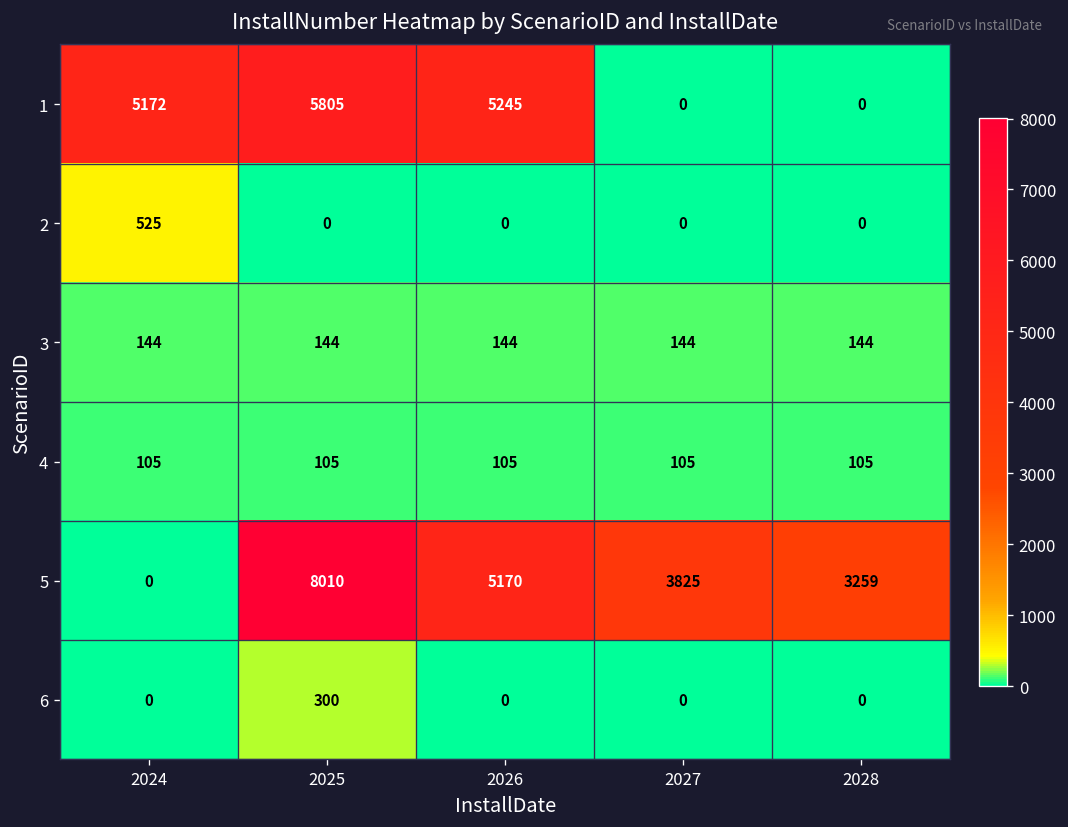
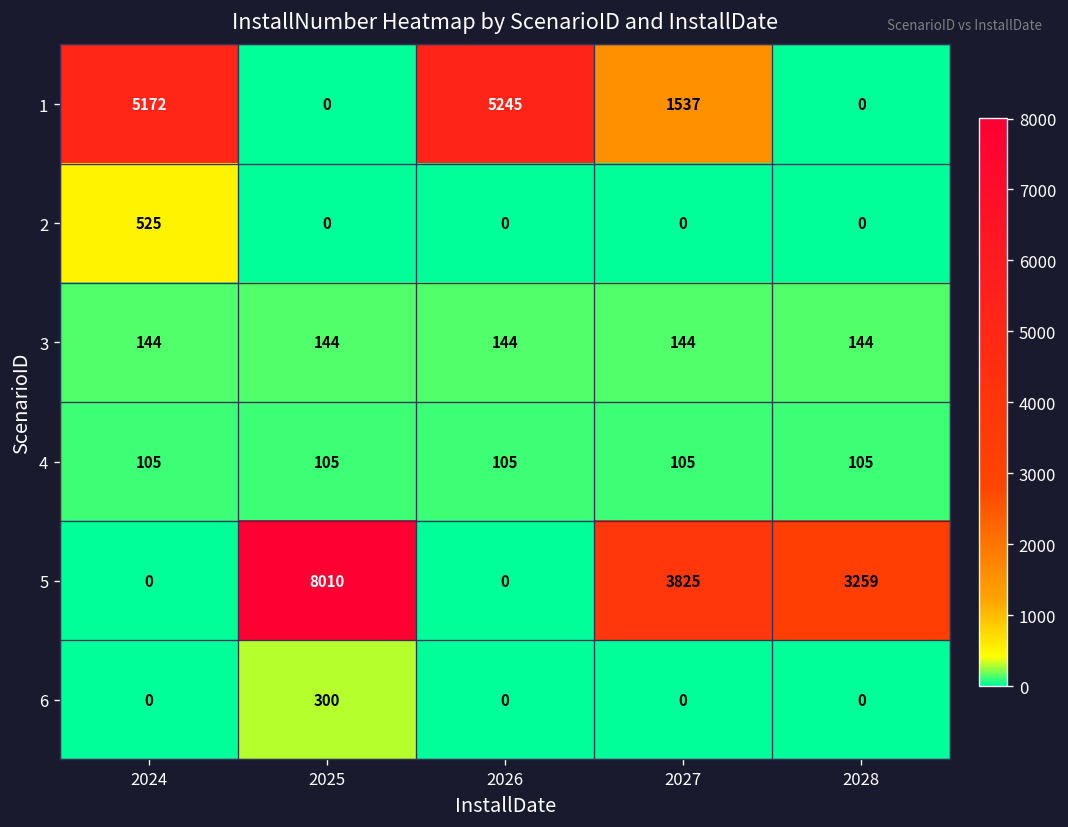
1, 2025: 5805 -> 0
1, 2027: 0 -> 1537
5, 2026: 5170 -> 0
